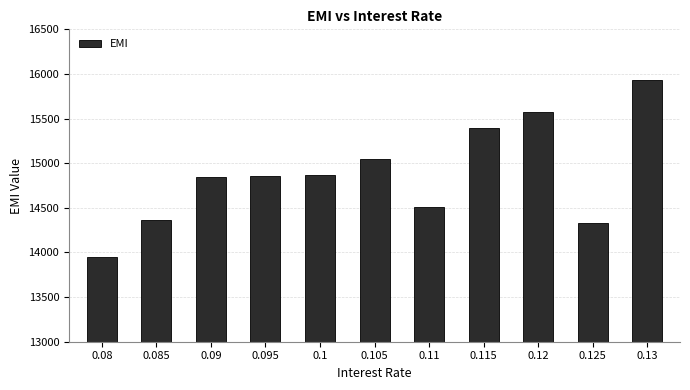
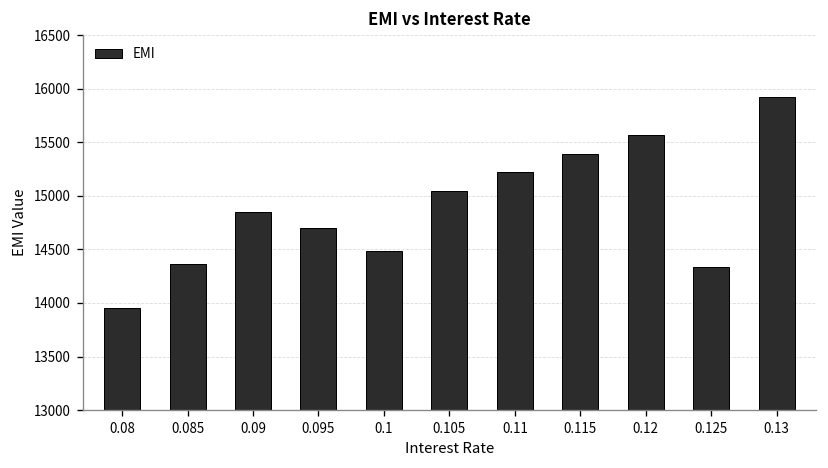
0.095: 14900 -> 14700
0.1: 14900 -> 14500
0.11: 14500 -> 15200
